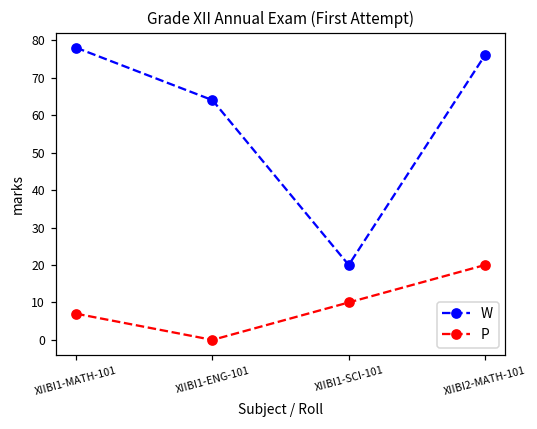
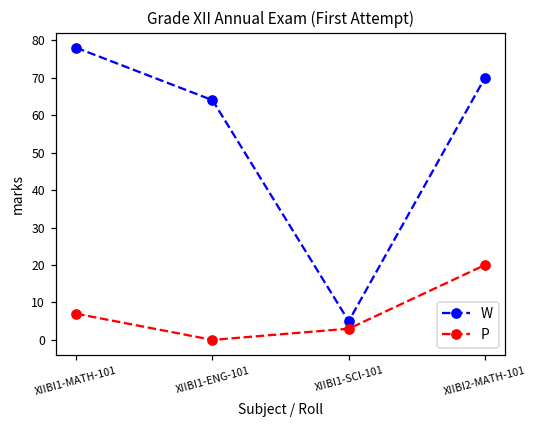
W, XIIBI1-SCI-101: 20 -> 5
P, XIIBI1-SCI-101: 10 -> 3
W, XIIBI2-MATH-101: 76 -> 70
